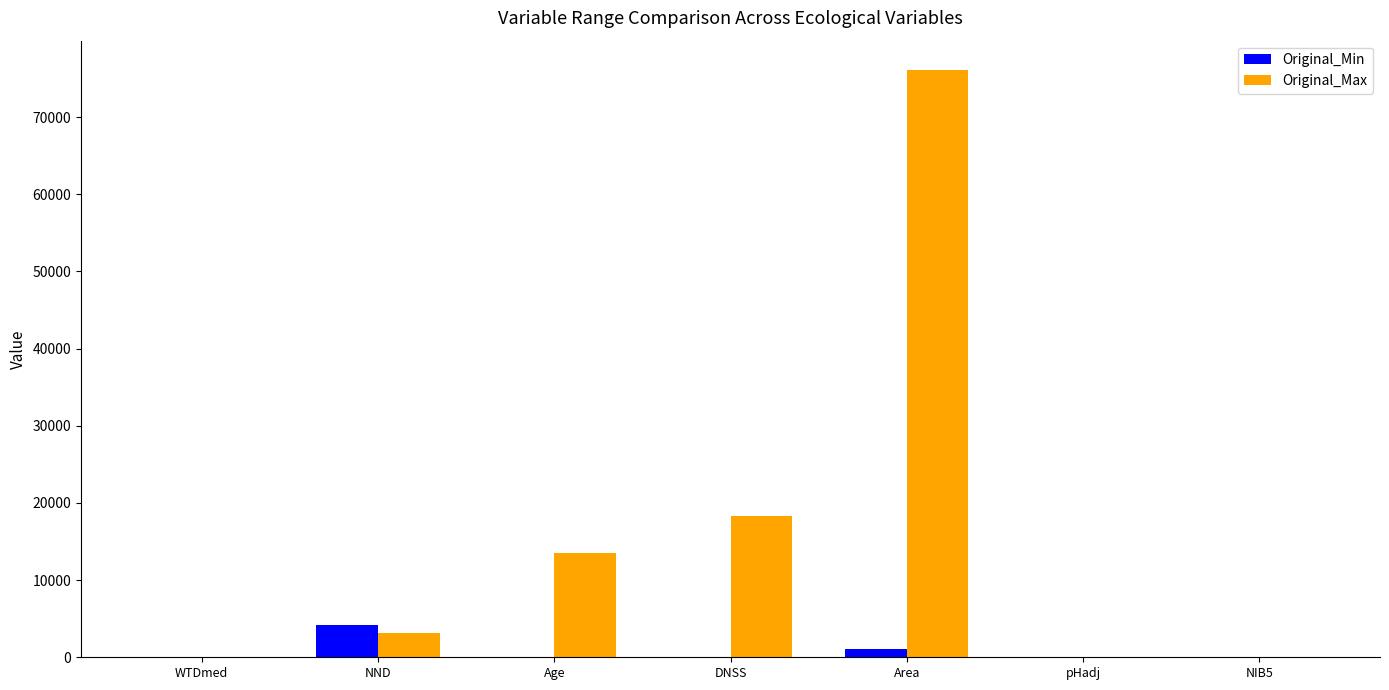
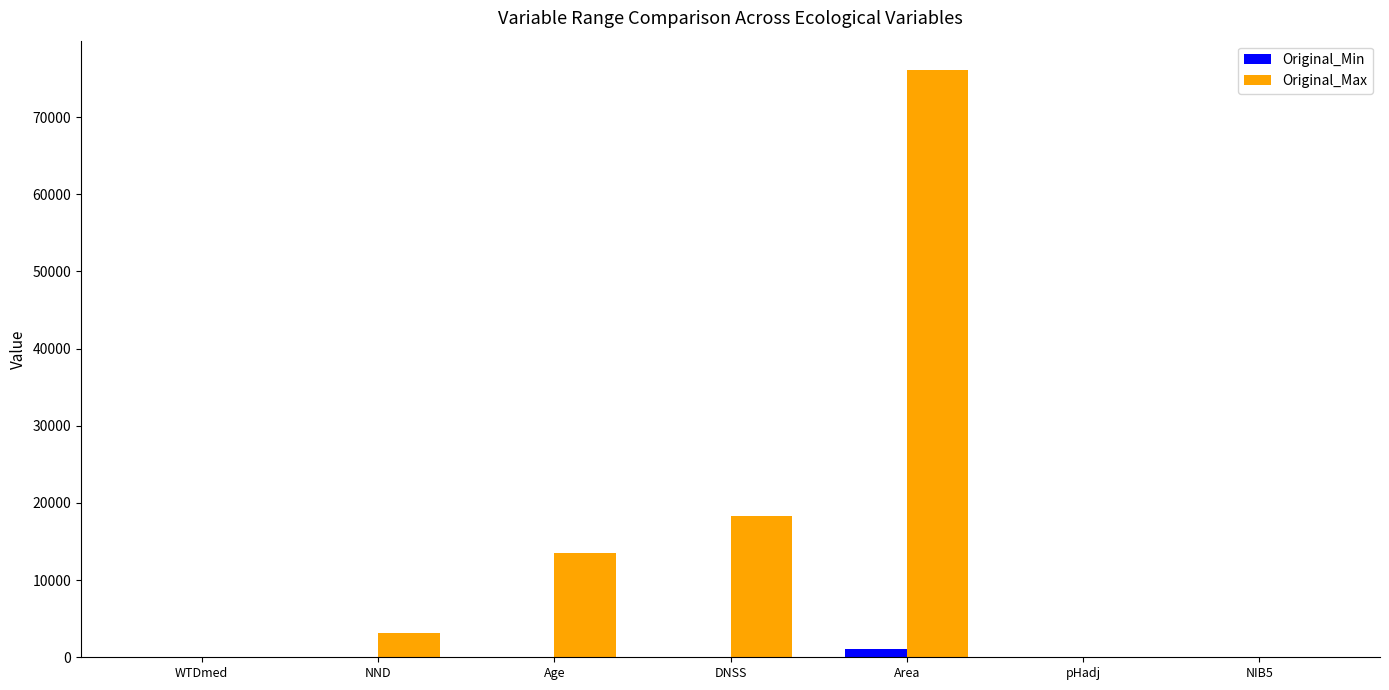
Original_Min, NND: 4000 -> 0
